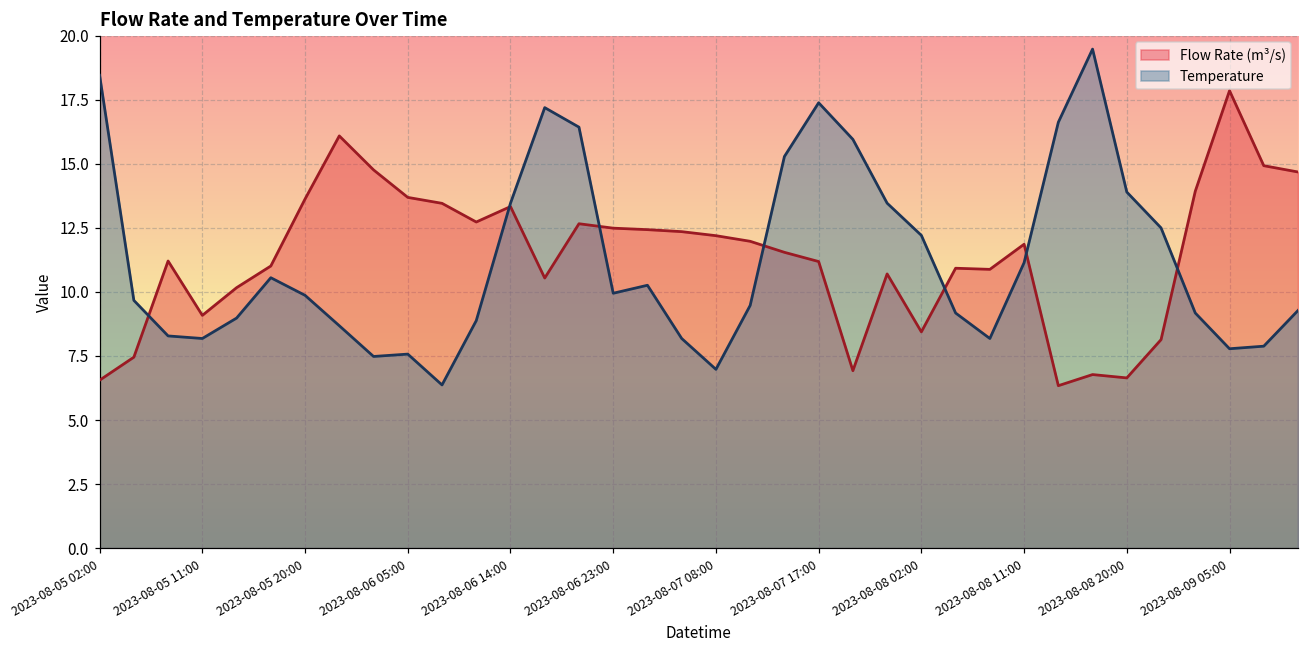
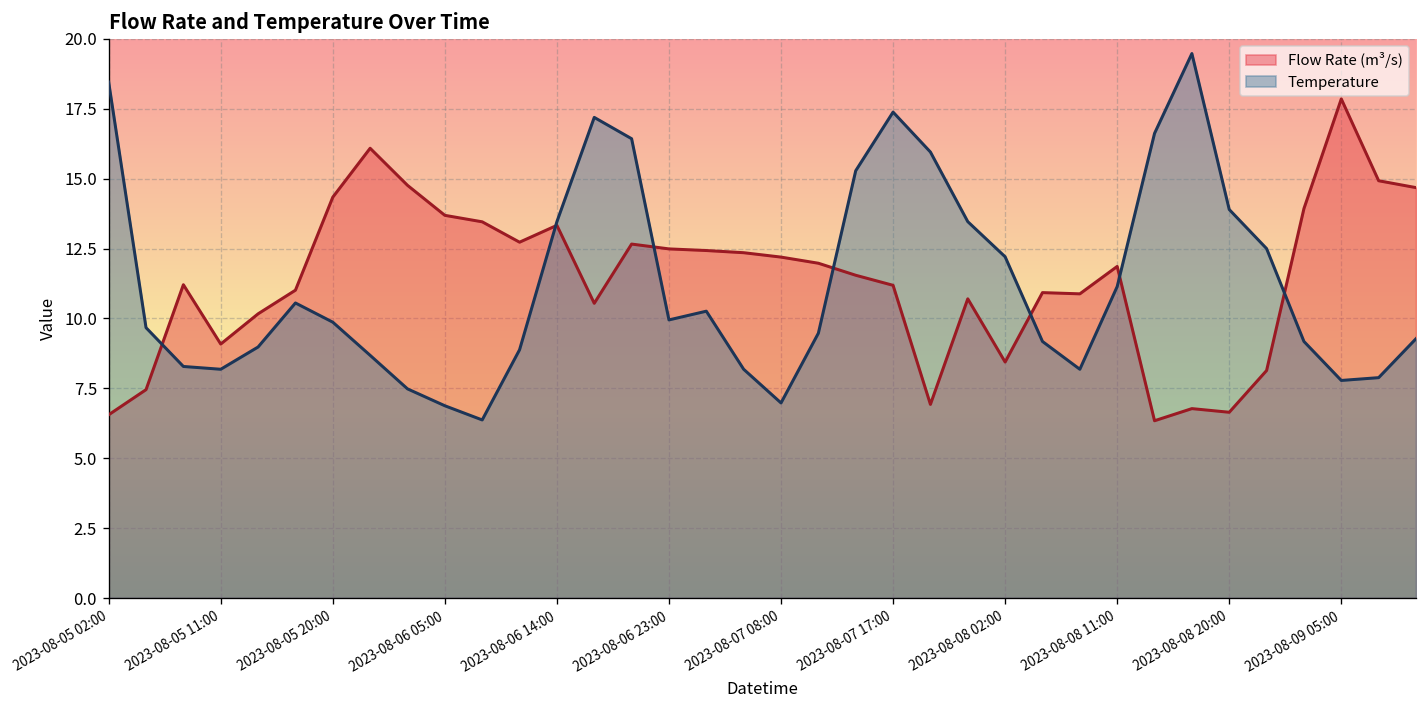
Flow Rate (m³/s), 2023-08-05 20:00: 13.6 -> 14.3
Temperature, 2023-08-06 05:00: 7.6 -> 6.9
